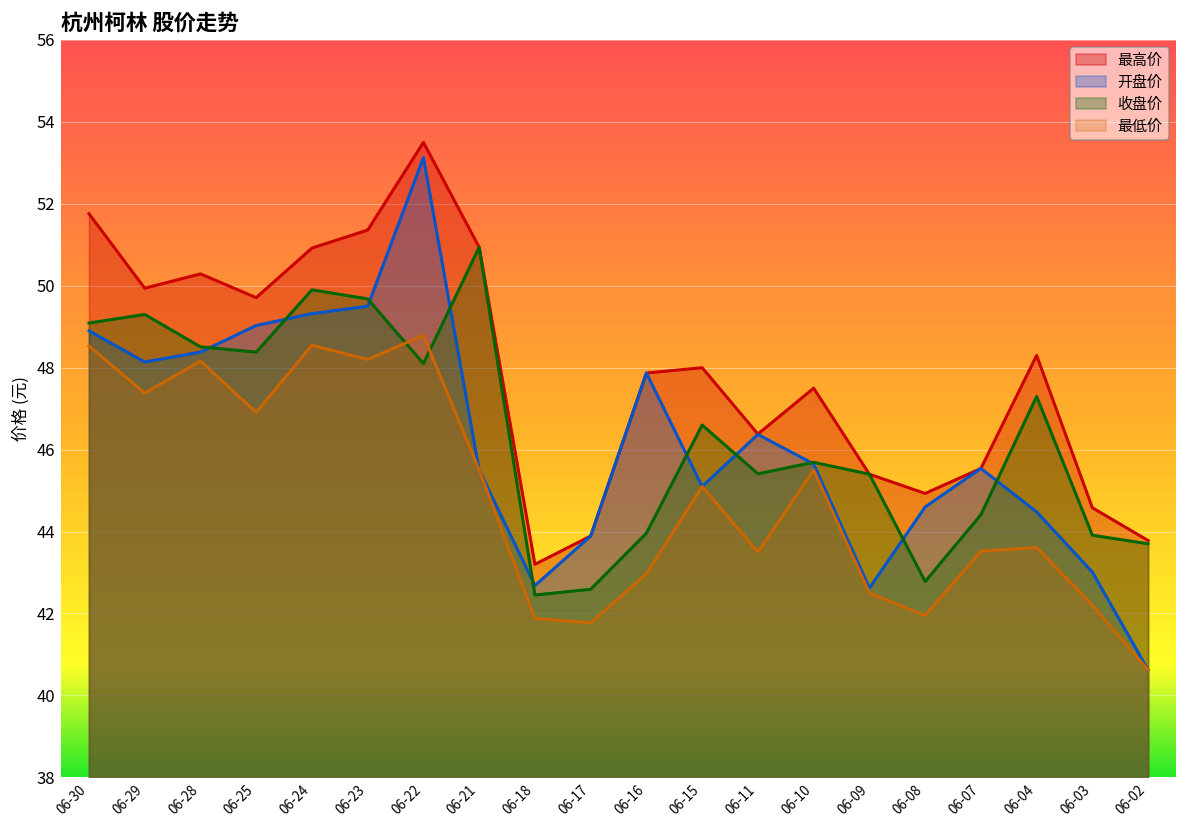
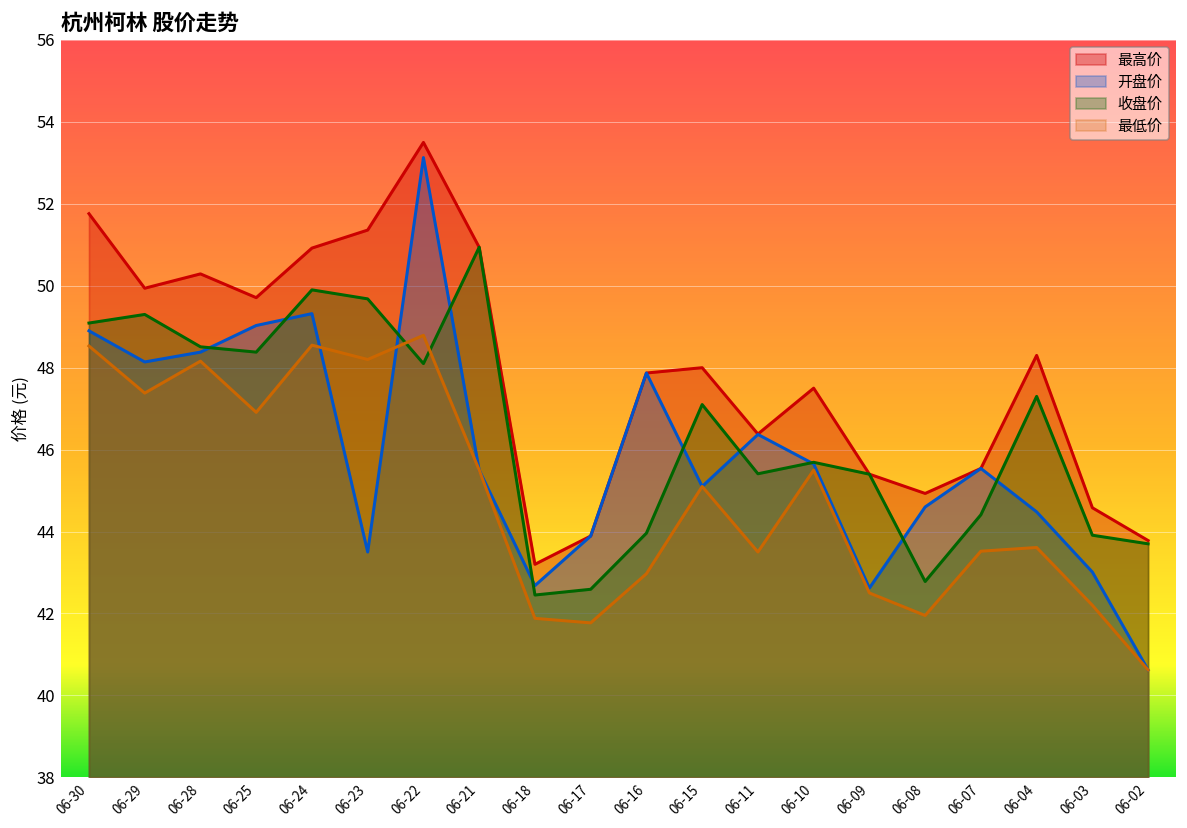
开盘价, 06-23: 49.5 -> 43.5
收盘价, 06-15: 46.6 -> 47.1
